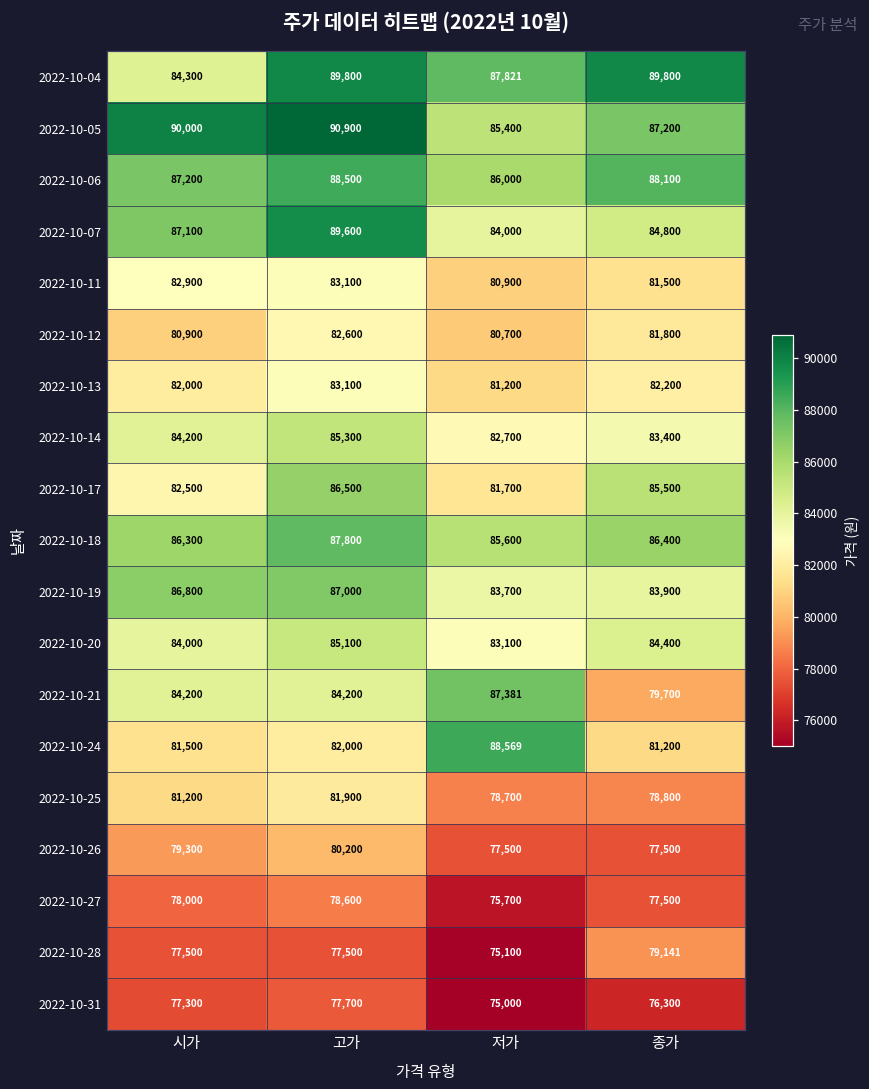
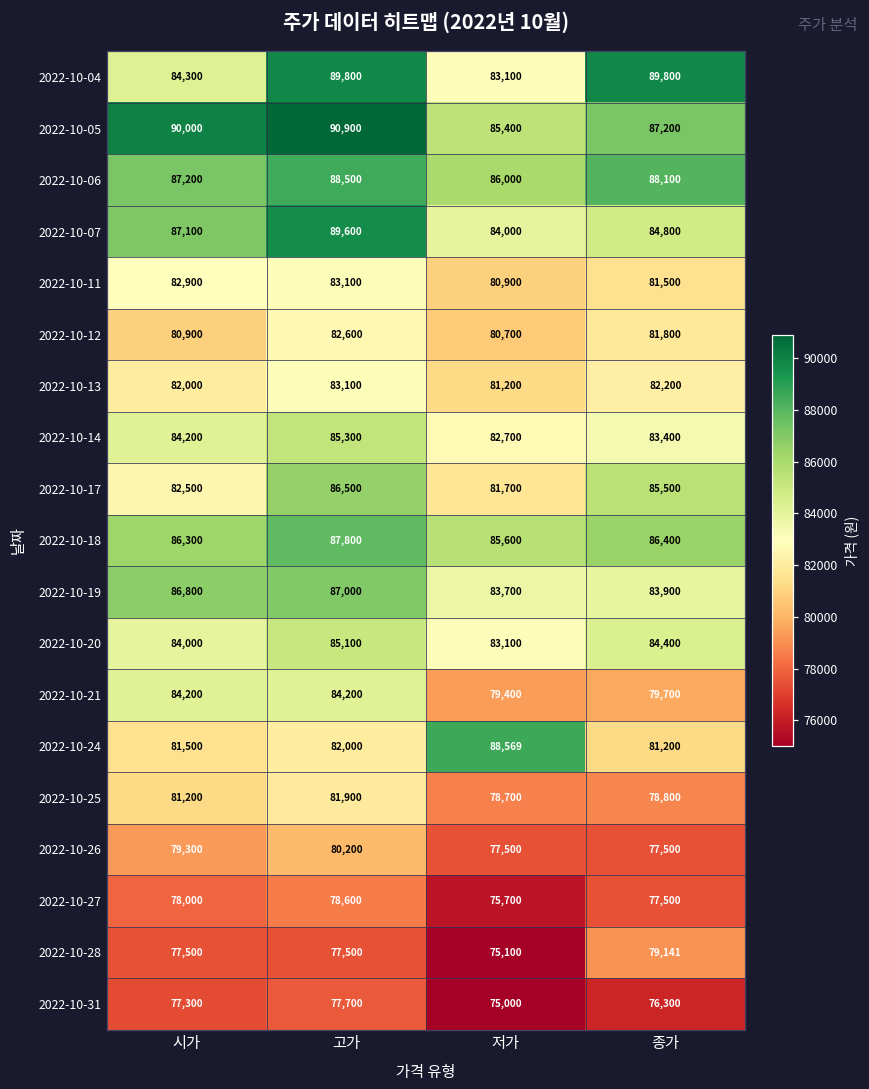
2022-10-04, 저가: 87,821 -> 83,100
2022-10-21, 저가: 87,381 -> 79,400
